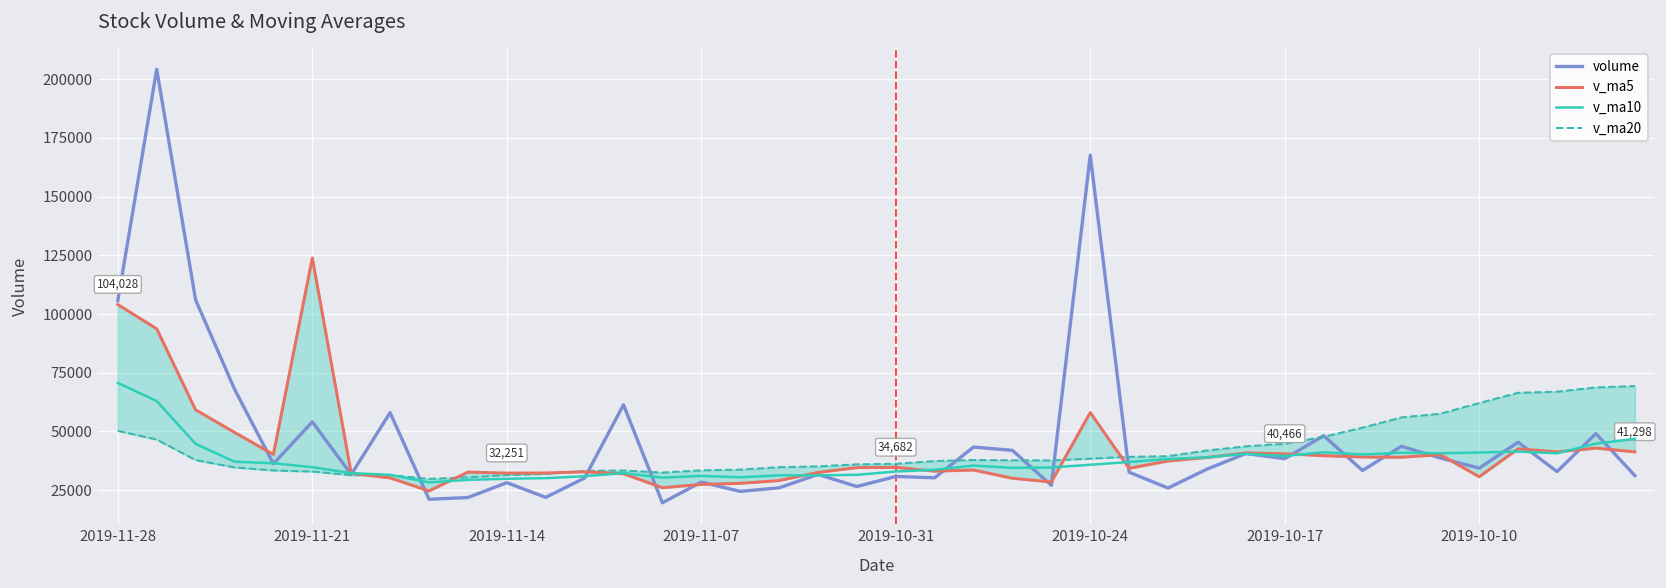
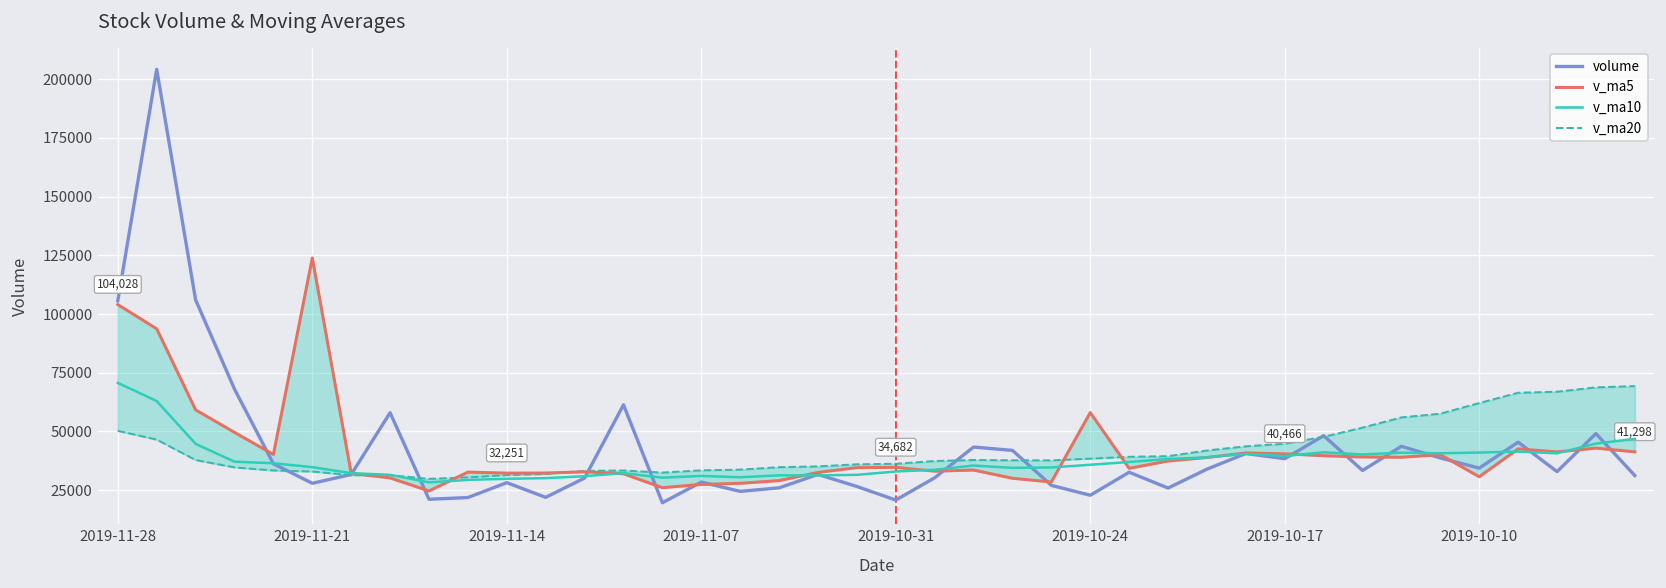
volume, 2019-11-21: 54000 -> 28000
volume, 2019-10-31: 31000 -> 21000
volume, 2019-10-24: 168000 -> 23000
